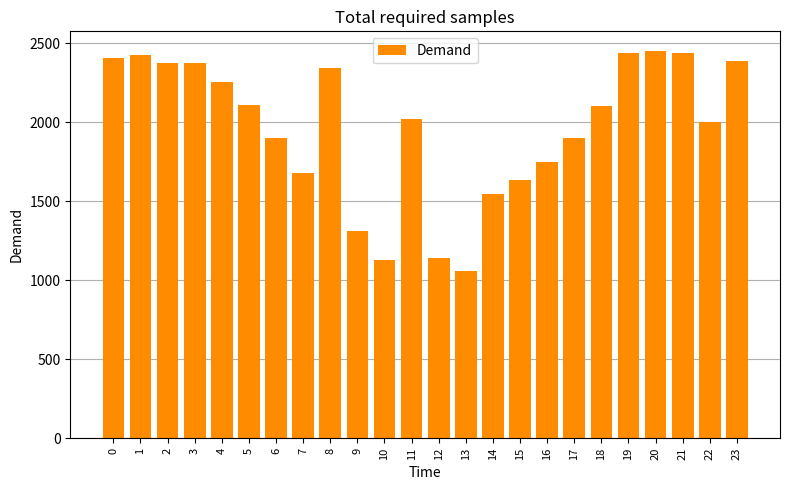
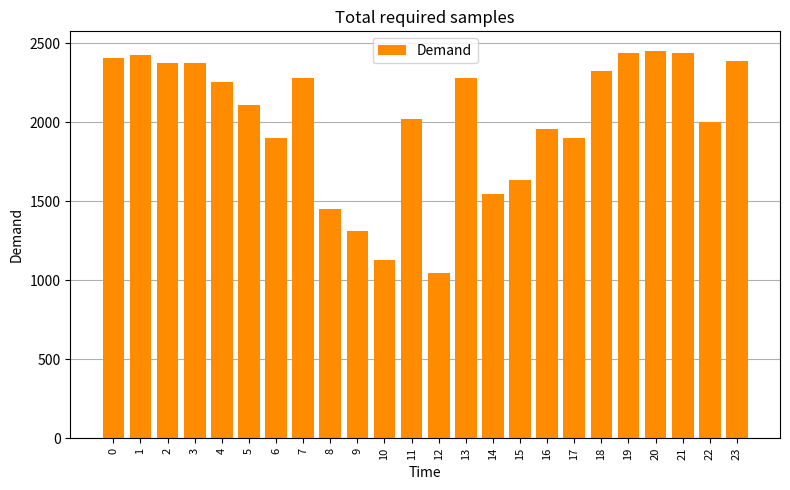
7: 1680 -> 2280
8: 2350 -> 1450
12: 1140 -> 1050
13: 1060 -> 2280
16: 1750 -> 1960
18: 2110 -> 2330
